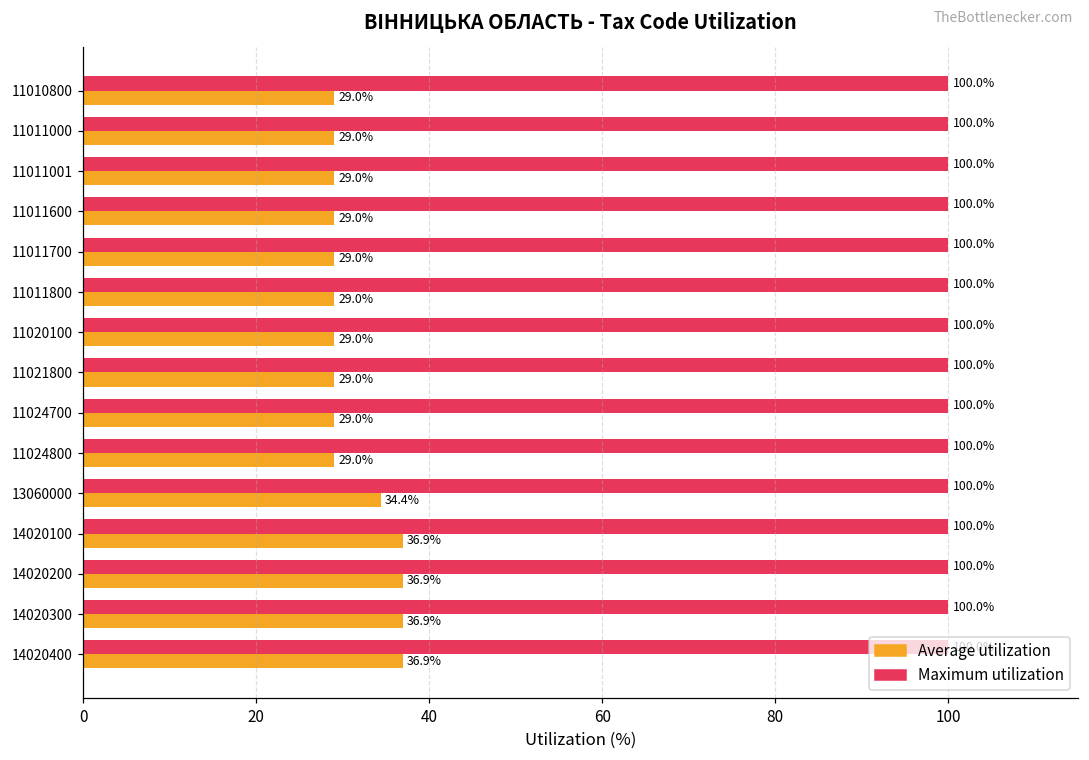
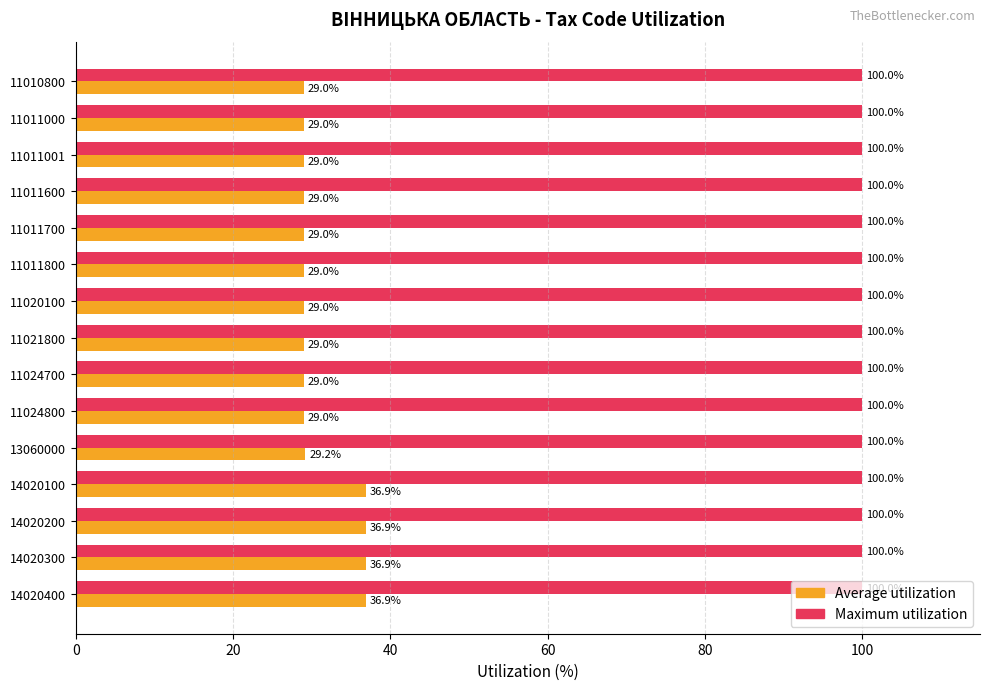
Average utilization, 13060000: 34.4% -> 29.2%
